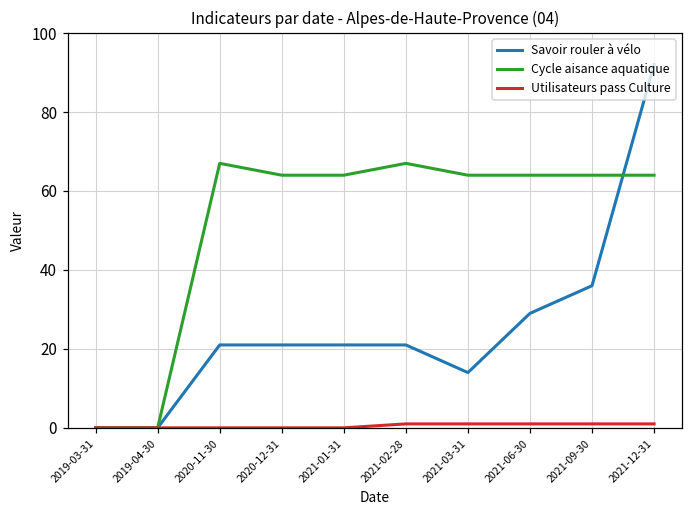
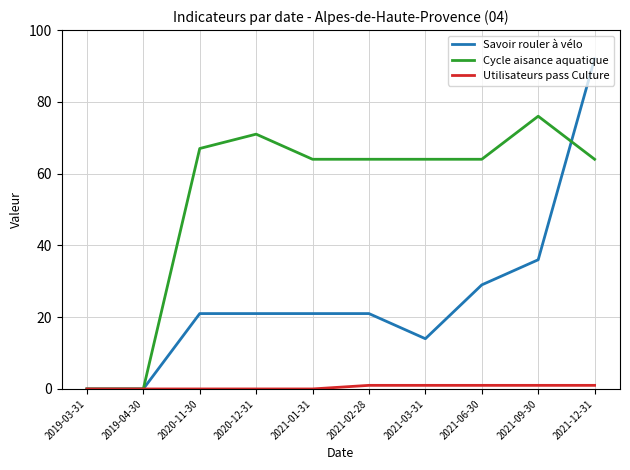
Cycle aisance aquatique, 2020-12-31: 64 -> 71
Cycle aisance aquatique, 2021-02-28: 67 -> 64
Cycle aisance aquatique, 2021-09-30: 64 -> 76
